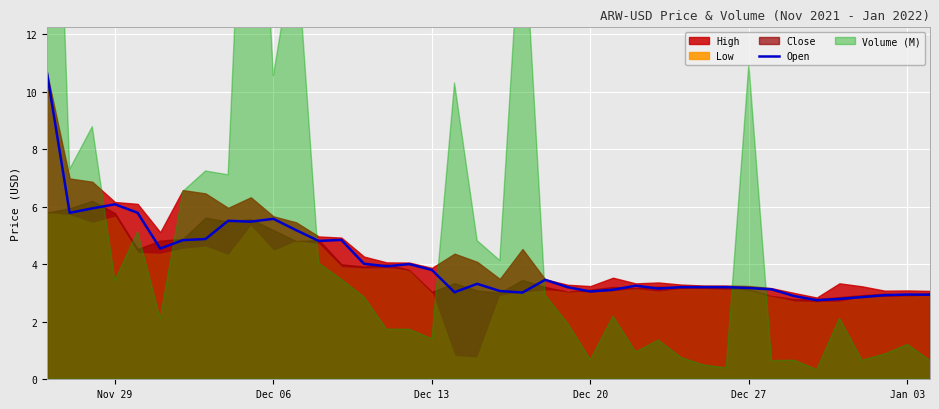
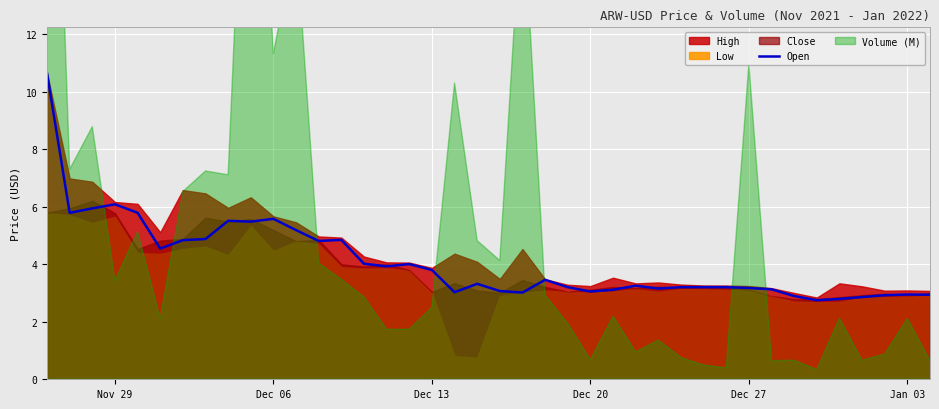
Volume (M), Dec 06: 10.6 -> 11.3
Volume (M), Dec 13: 1.4 -> 2.5
Volume (M), Jan 03: 1.2 -> 2.1
